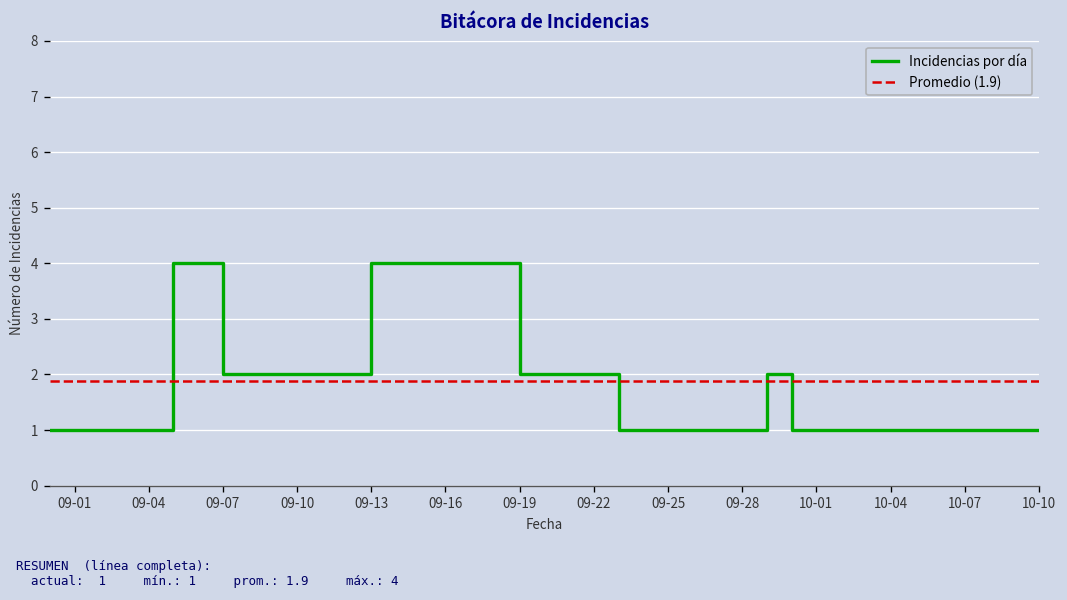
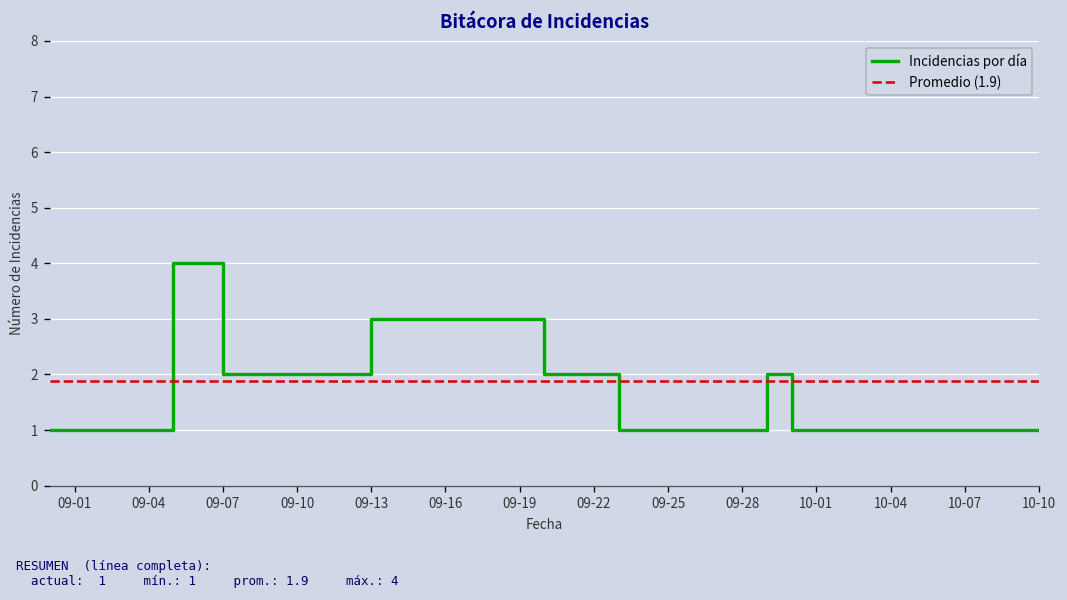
09-13: 4 -> 3
09-19: 2 -> 3
